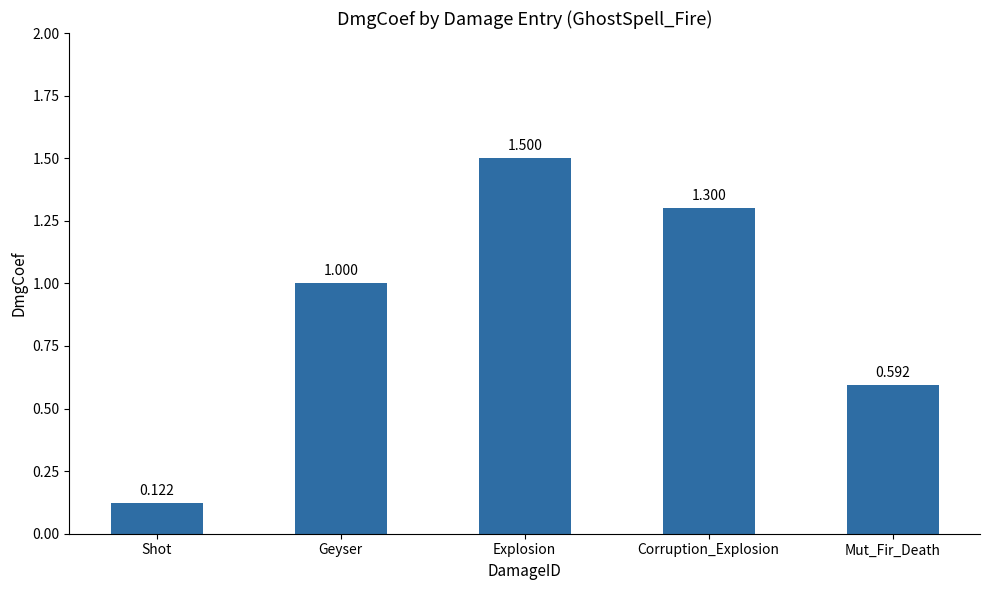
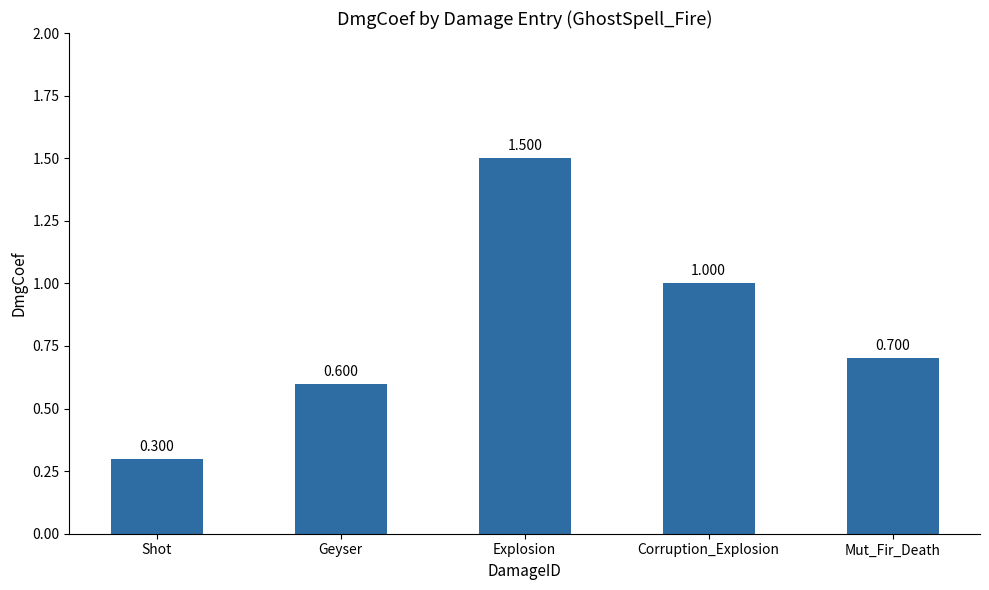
Shot: 0.122 -> 0.300
Geyser: 1.000 -> 0.600
Corruption_Explosion: 1.300 -> 1.000
Mut_Fir_Death: 0.592 -> 0.700
